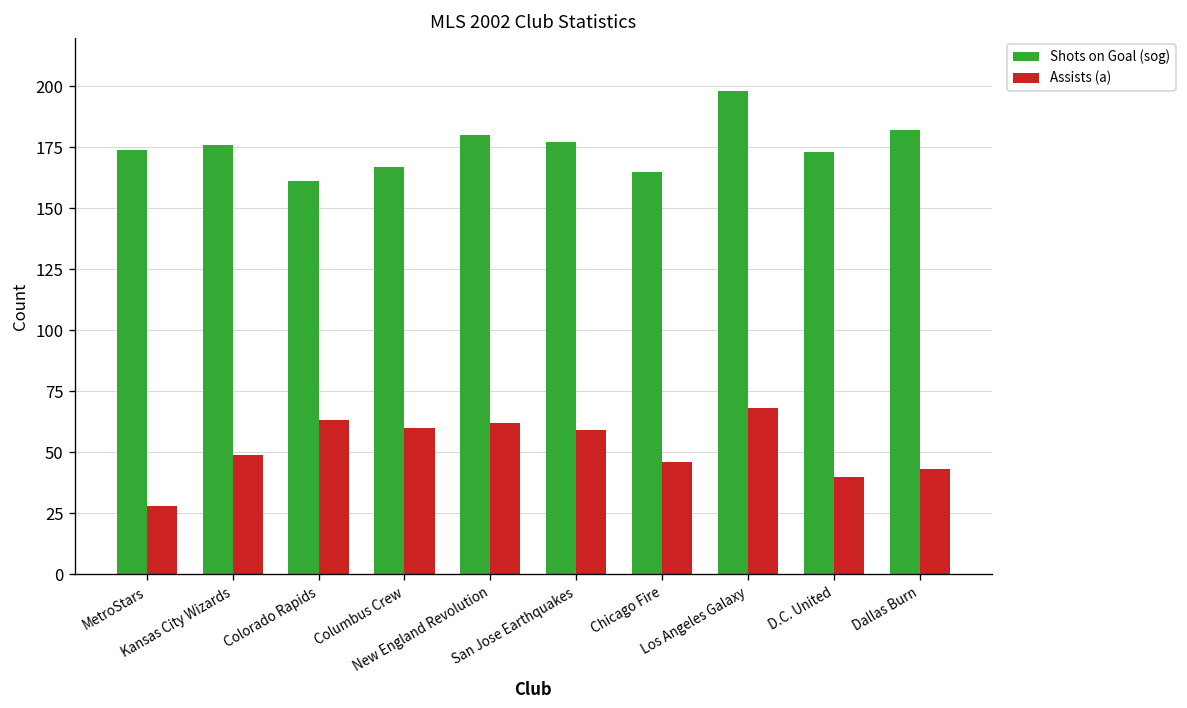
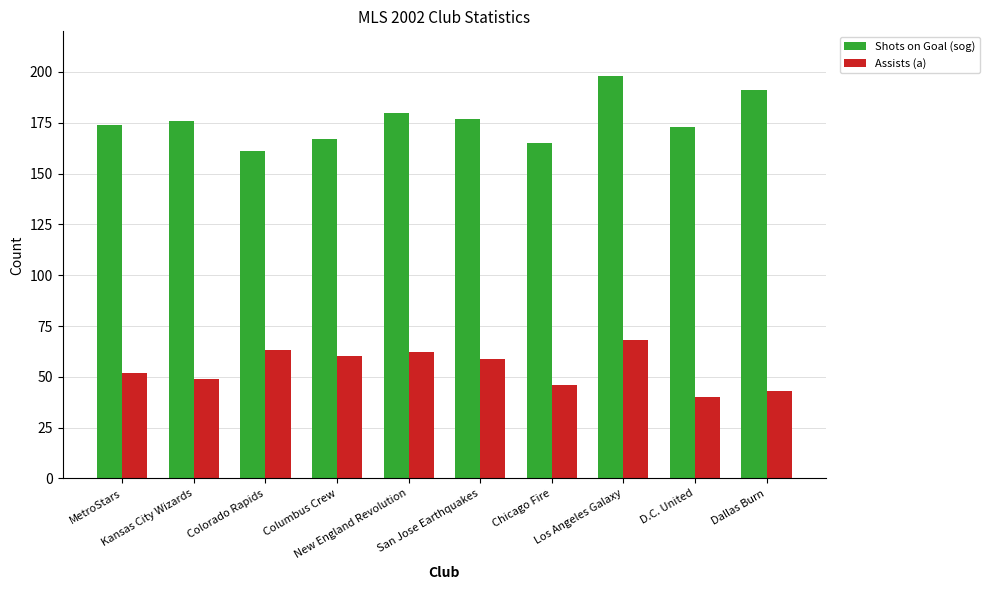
Assists (a), MetroStars: 28 -> 52
Shots on Goal (sog), Dallas Burn: 182 -> 191
